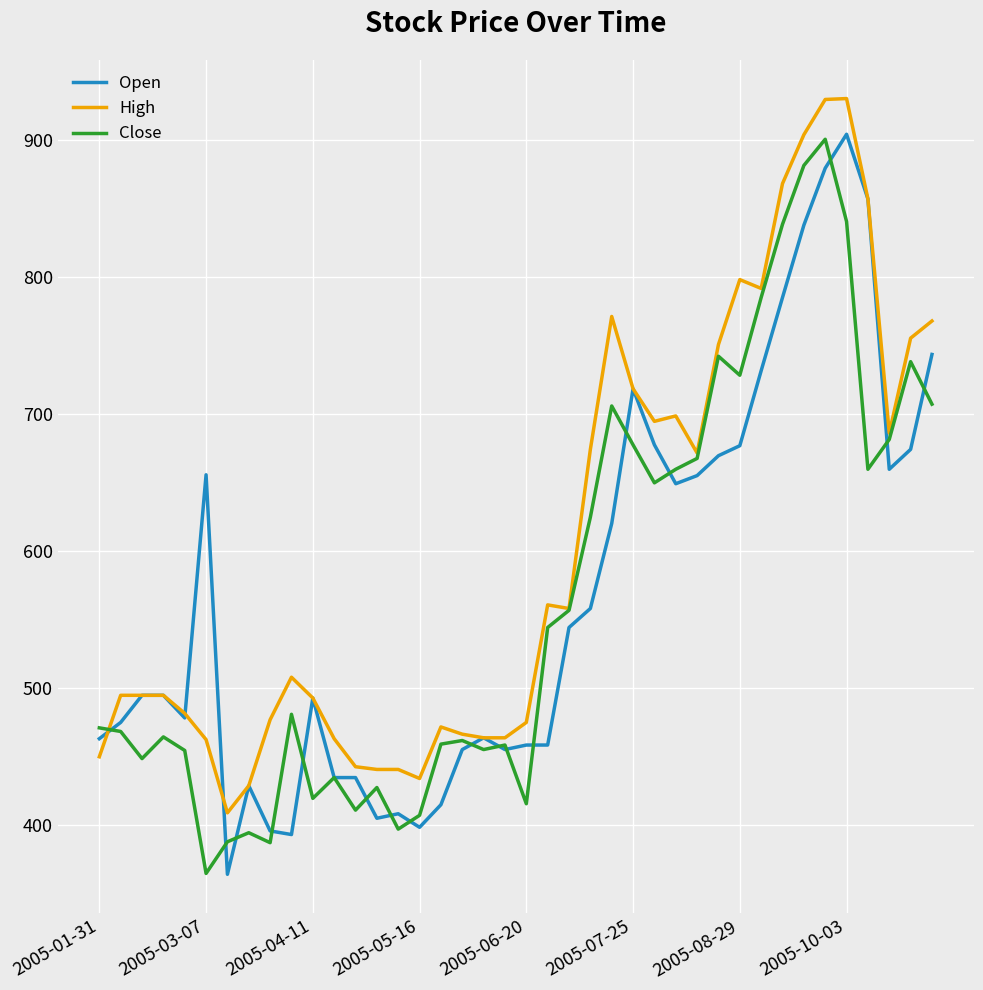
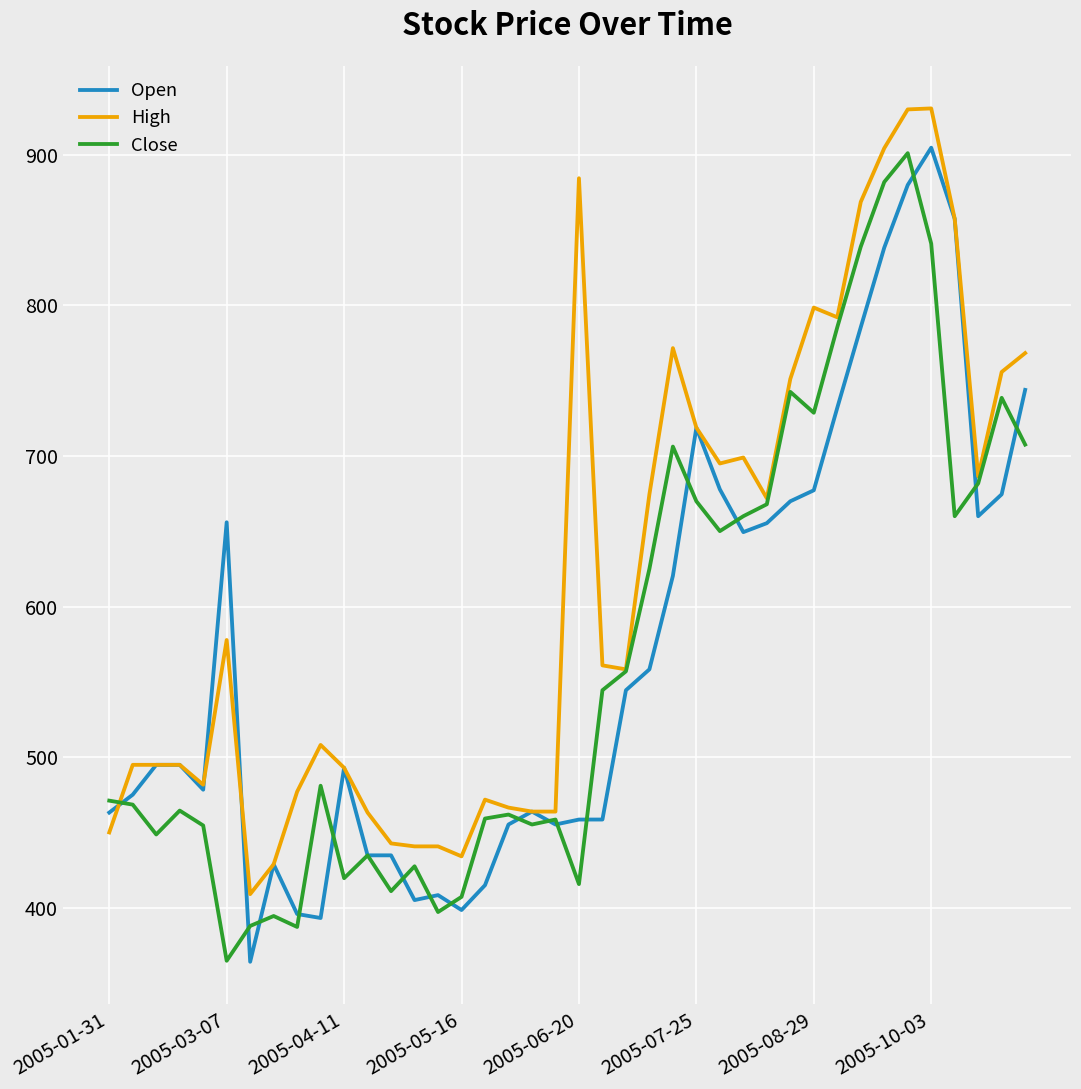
High, 2005-03-07: 463 -> 578
High, 2005-06-20: 475 -> 884
Close, 2005-07-25: 678 -> 670
